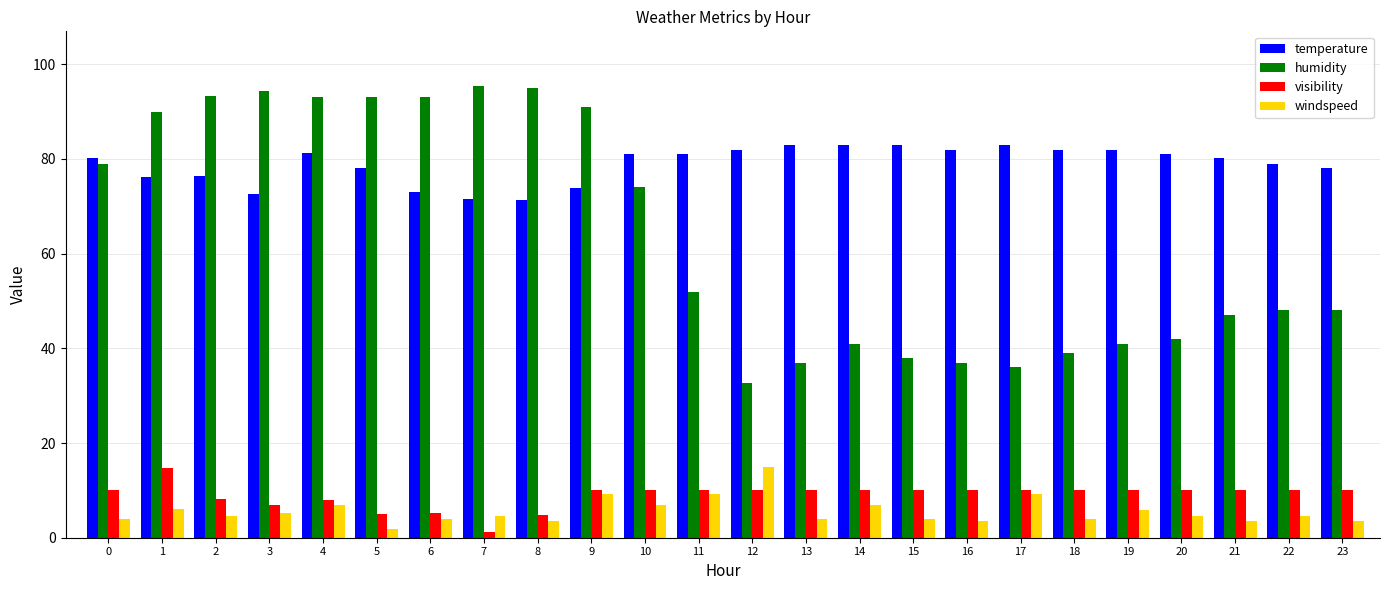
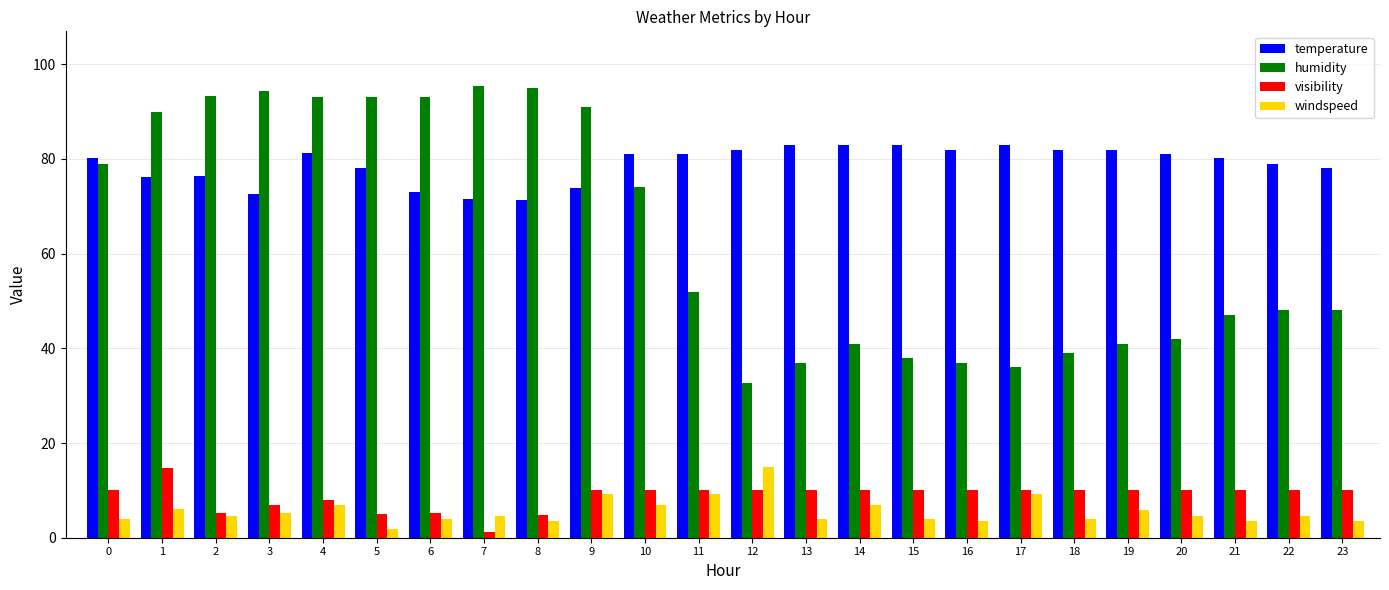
visibility, 2: 8 -> 5
